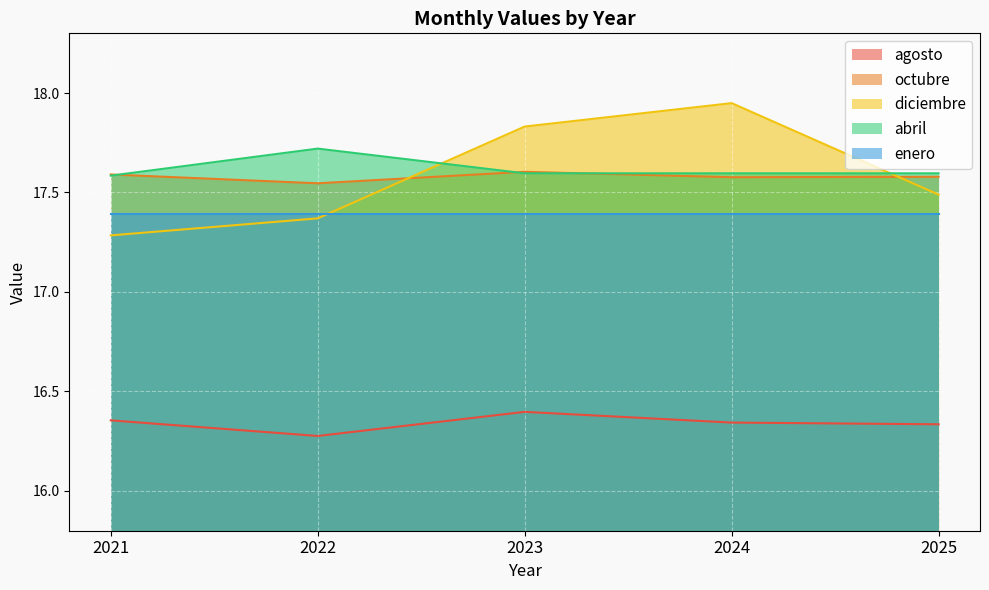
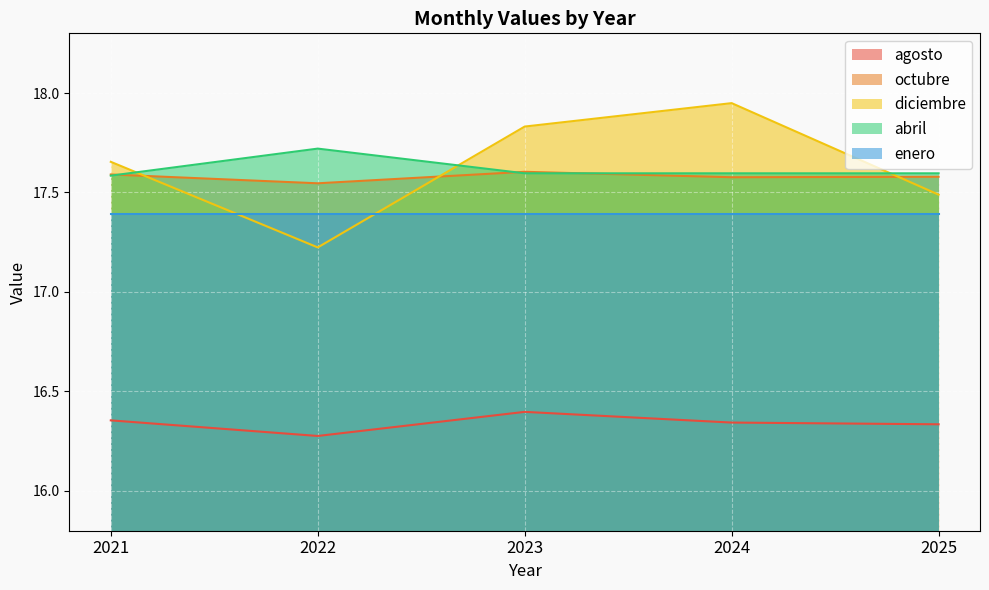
diciembre, 2021: 17.28 -> 17.65
diciembre, 2022: 17.37 -> 17.22
